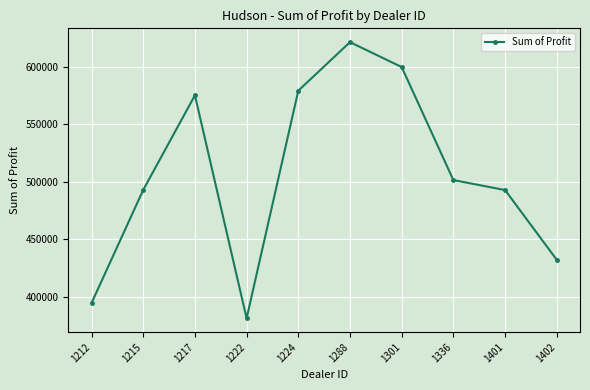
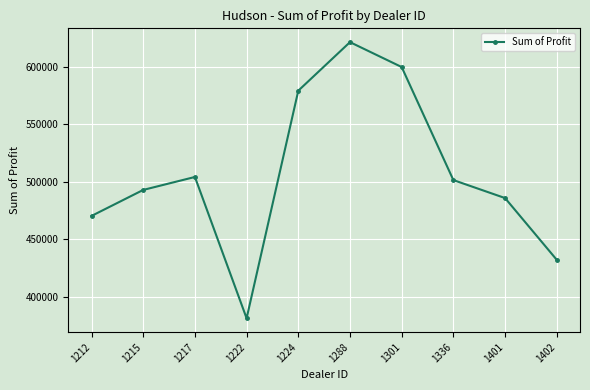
1212: 395000 -> 470000
1217: 575000 -> 504000
1401: 493000 -> 486000
